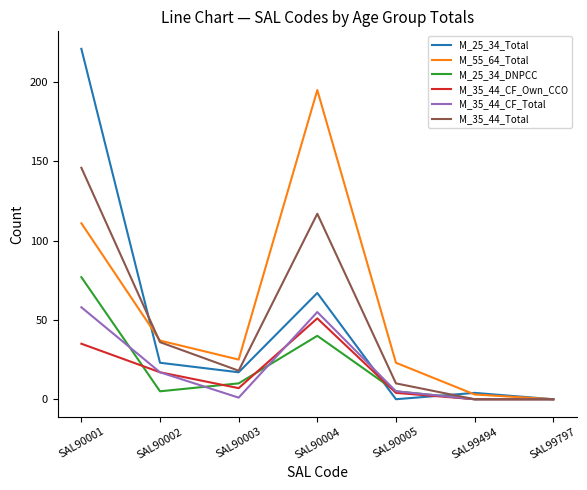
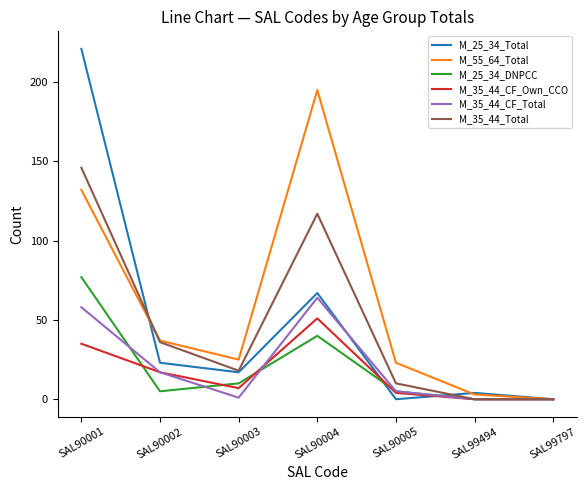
M_55_64_Total, SAL90001: 111 -> 132
M_35_44_CF_Total, SAL90004: 55 -> 64
